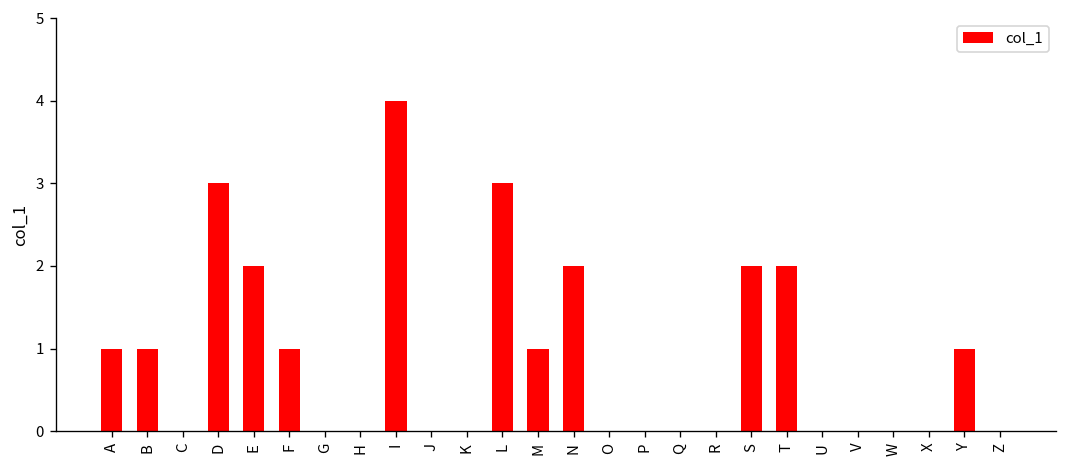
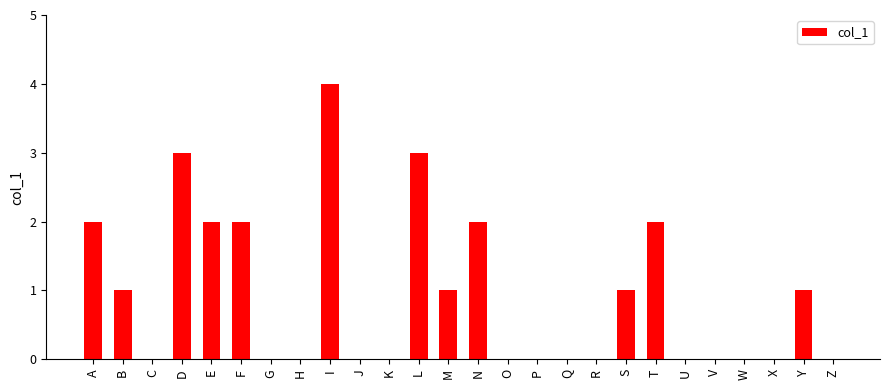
A: 1 -> 2
F: 1 -> 2
S: 2 -> 1
